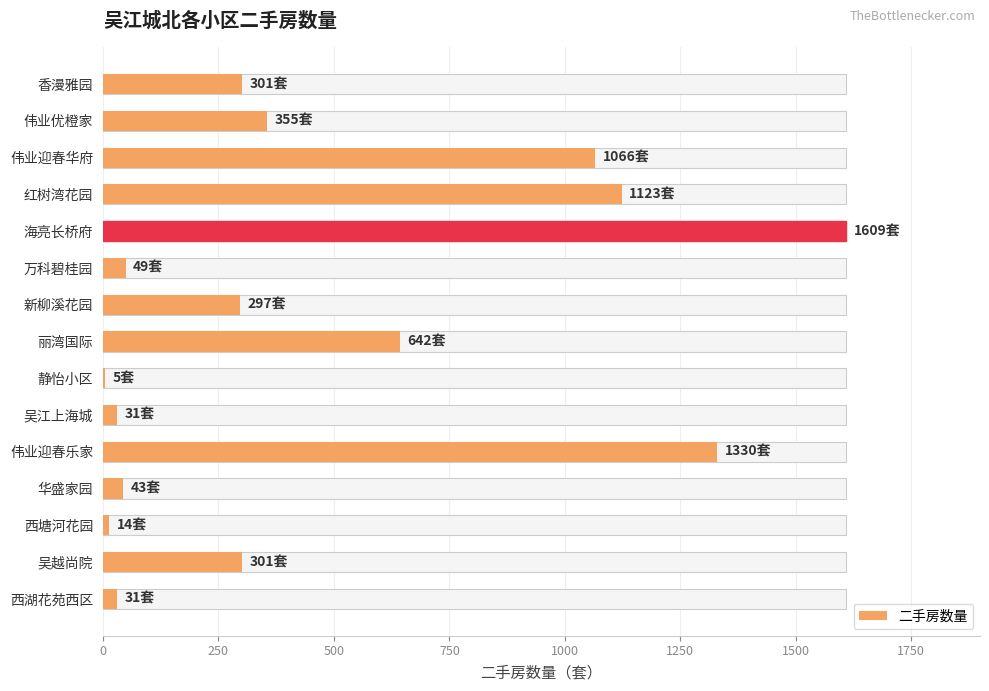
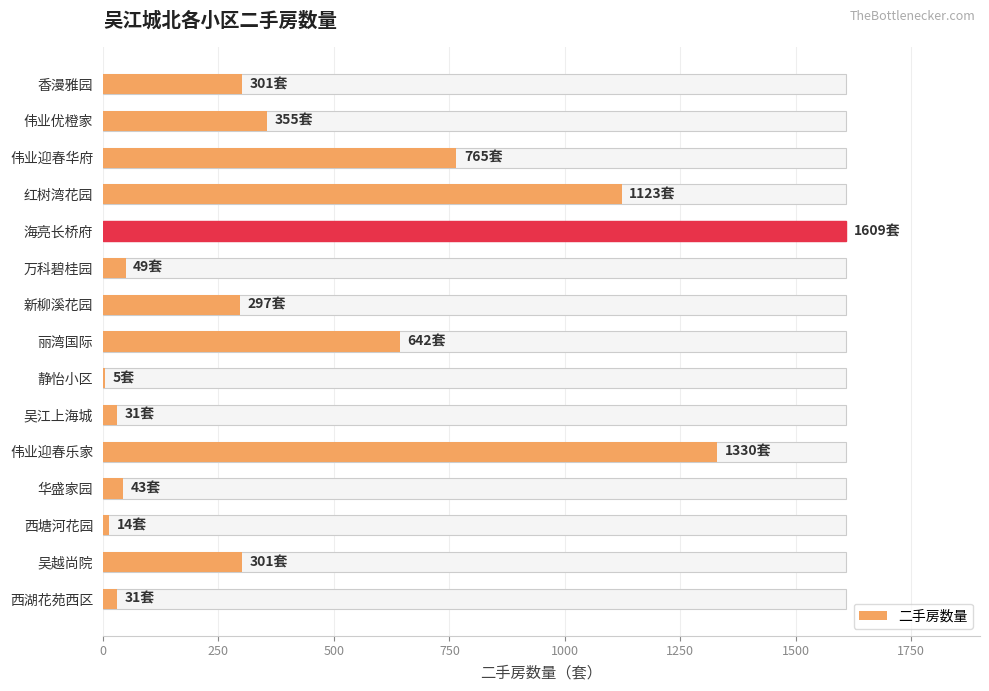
二手房数量, 伟业迎春华府: 1066套 -> 765套
